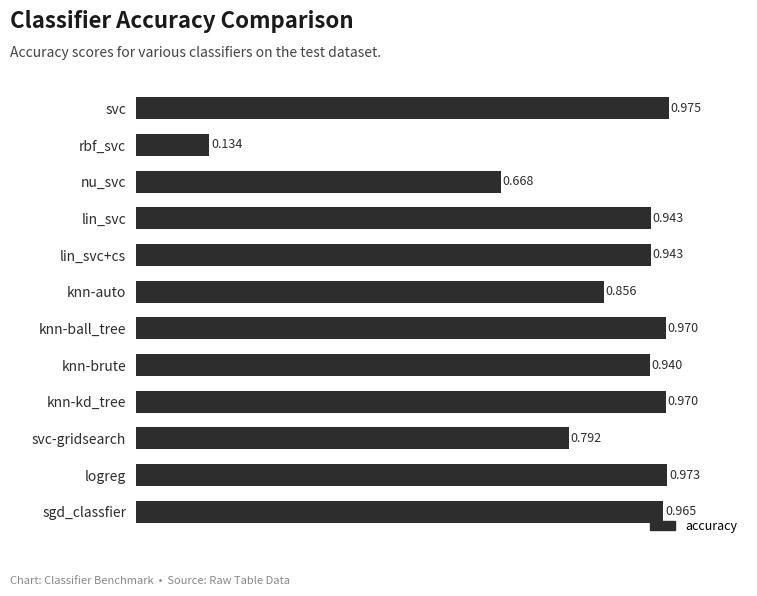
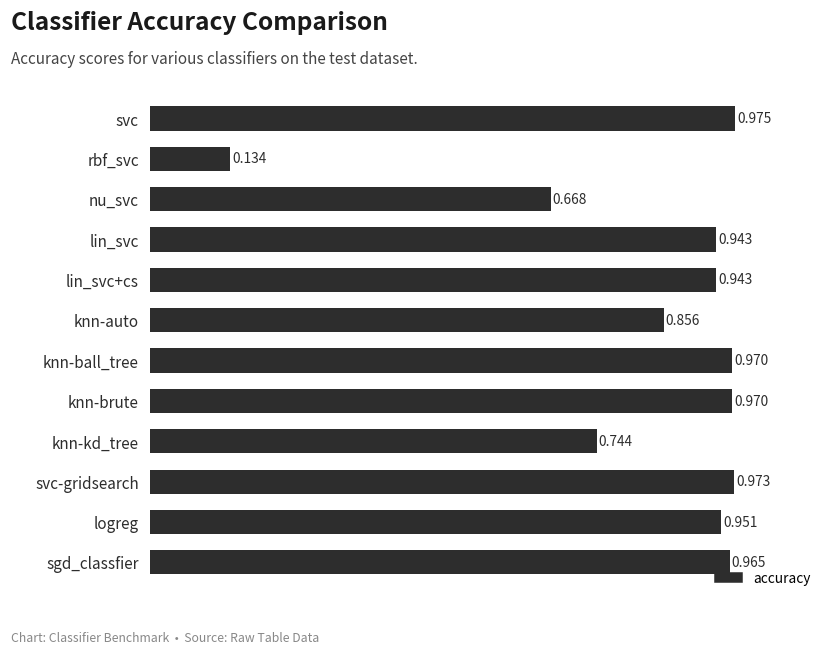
knn-brute: 0.940 -> 0.970
knn-kd_tree: 0.970 -> 0.744
svc-gridsearch: 0.792 -> 0.973
logreg: 0.973 -> 0.951
